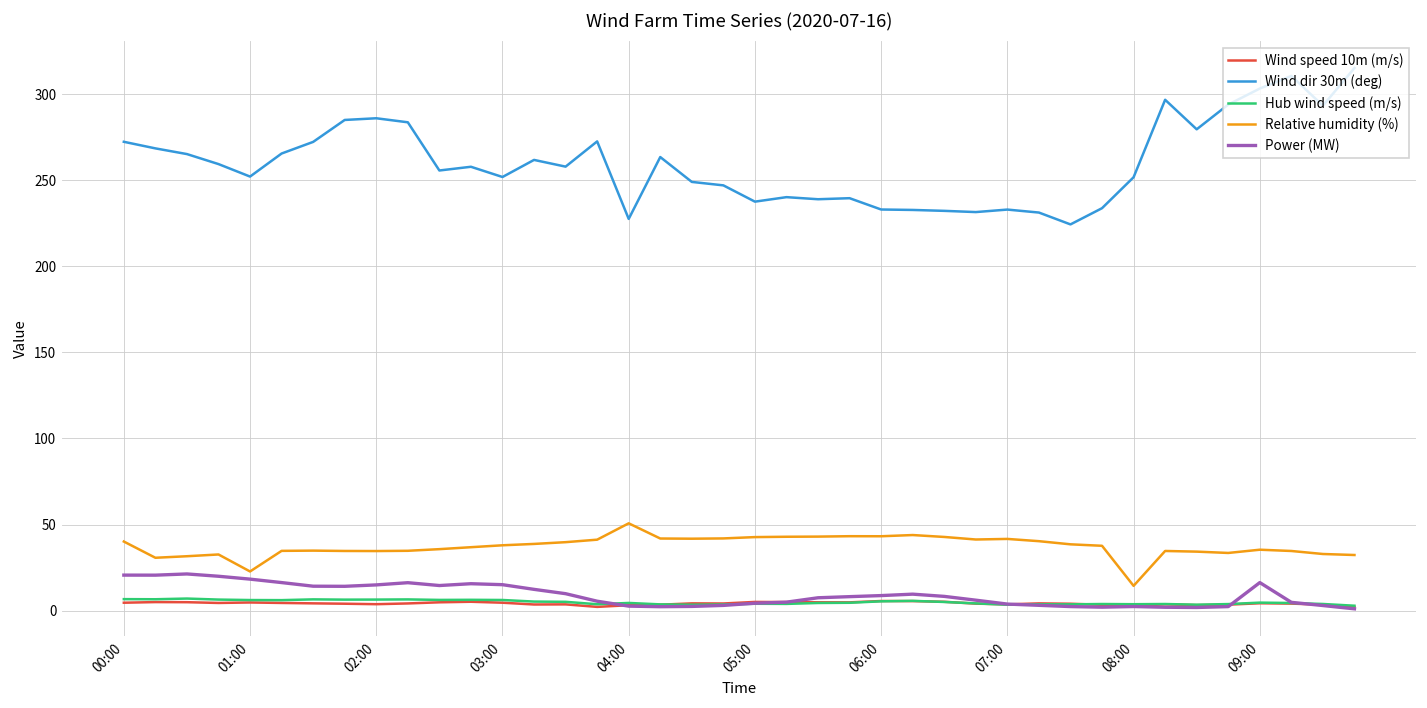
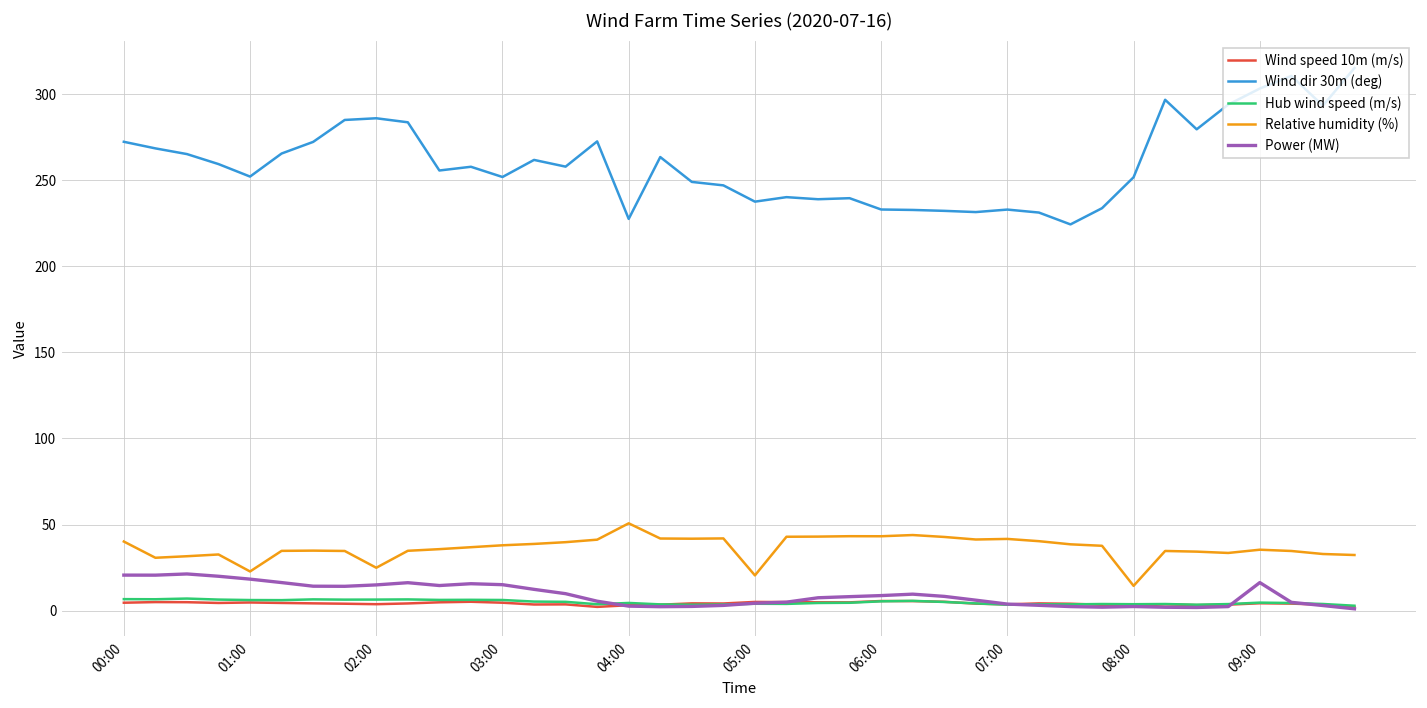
Relative humidity (%), 02:00: 35 -> 25
Relative humidity (%), 05:00: 43 -> 20
